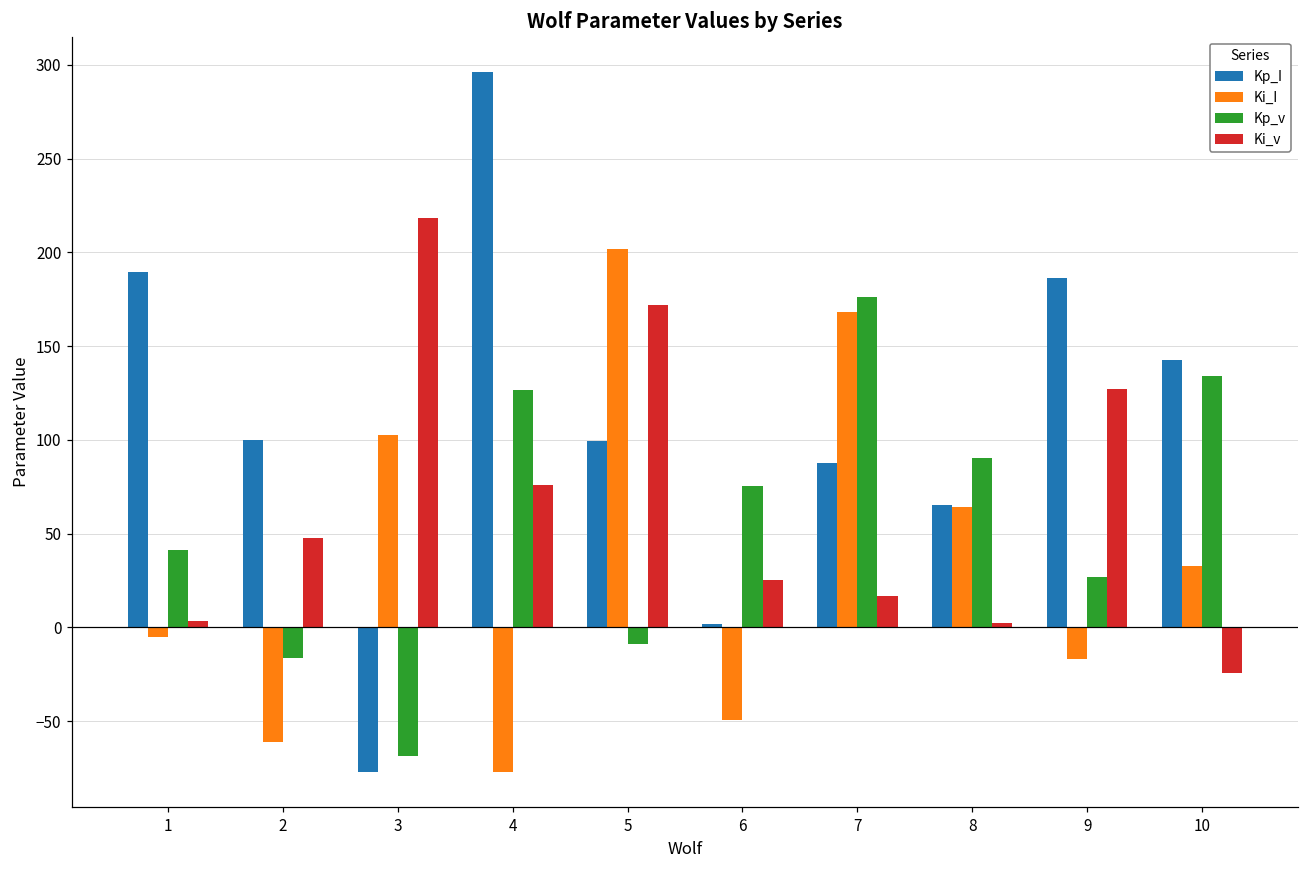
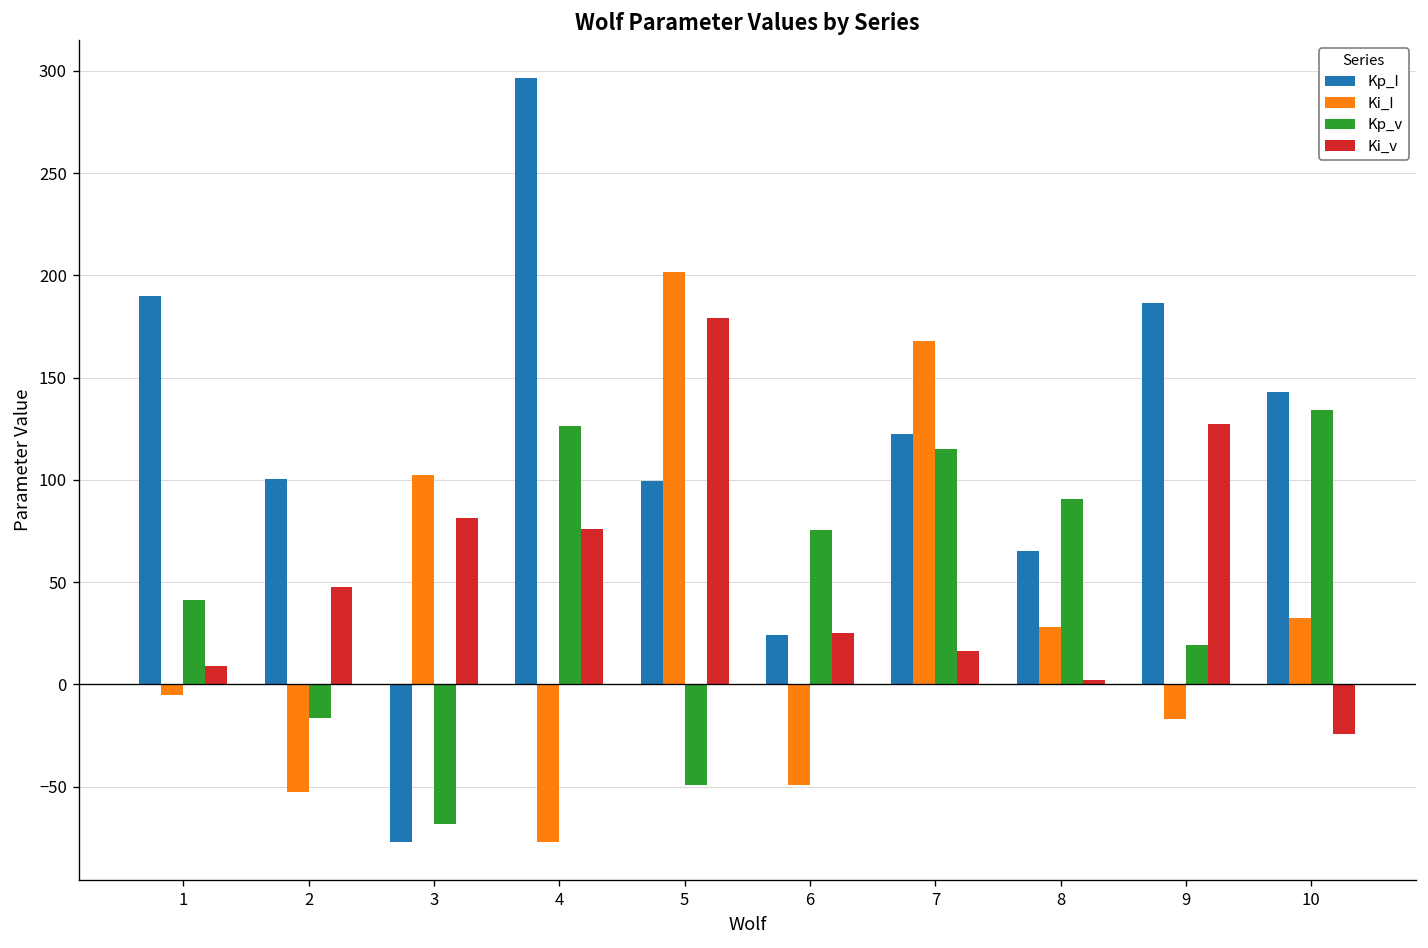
Ki_v, 1: 3 -> 9
Ki_I, 2: -61 -> -52
Ki_v, 3: 218 -> 81
Kp_v, 5: -9 -> -49
Ki_v, 5: 172 -> 179
Kp_I, 6: 2 -> 24
Kp_I, 7: 87 -> 123
Kp_v, 7: 176 -> 115
Ki_I, 8: 64 -> 28
Kp_v, 9: 27 -> 19
